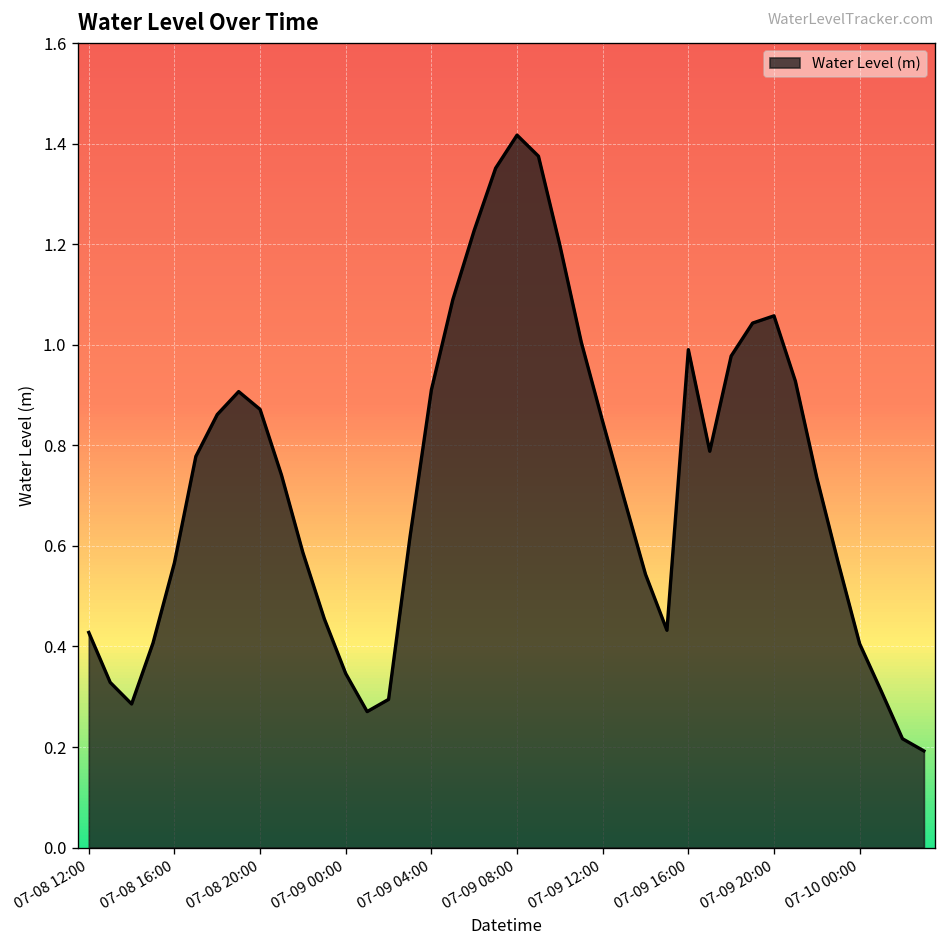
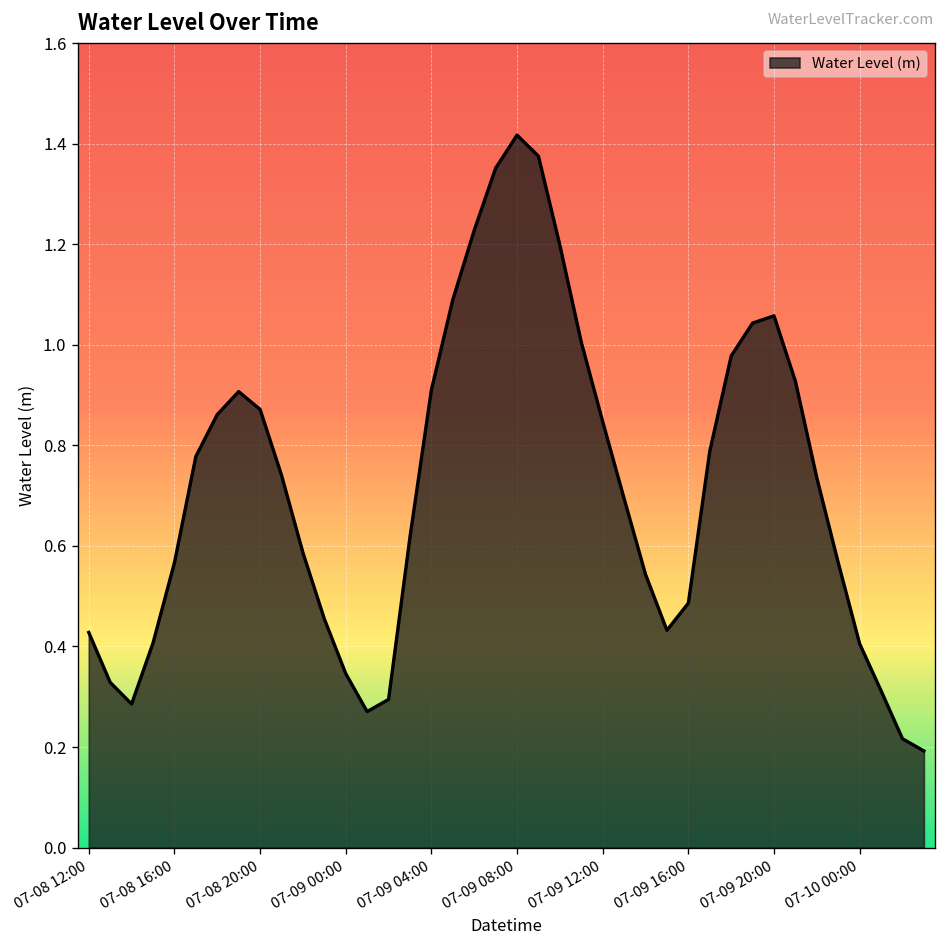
07-09 16:00: 0.99 -> 0.49
